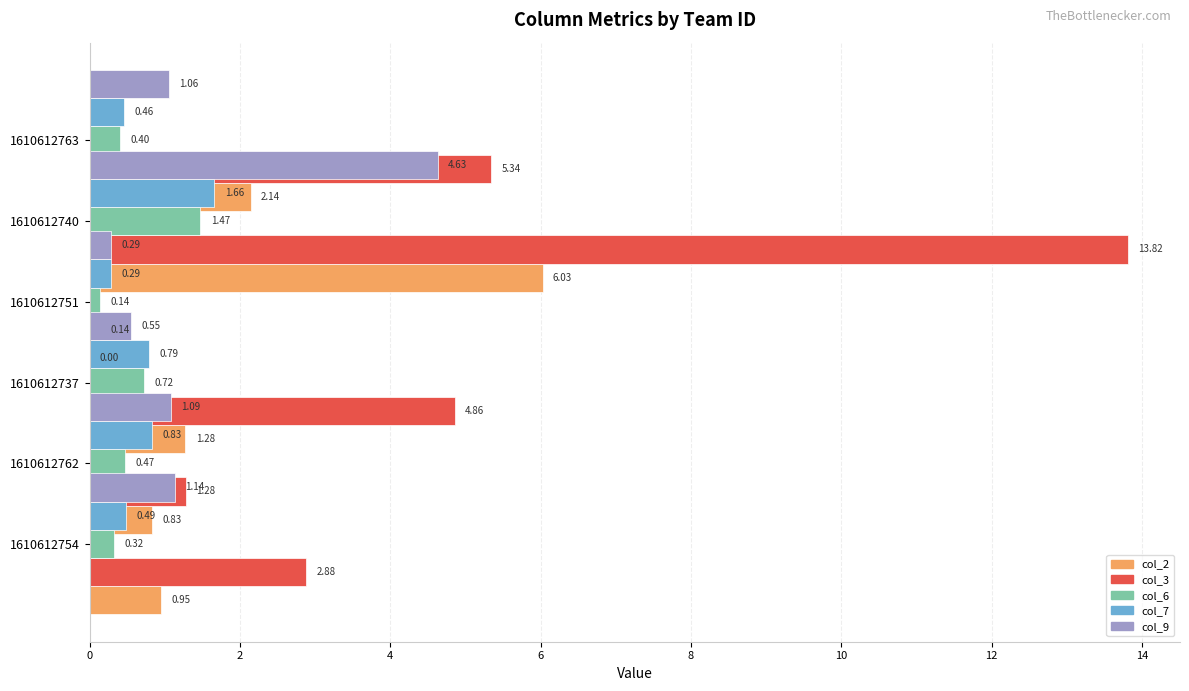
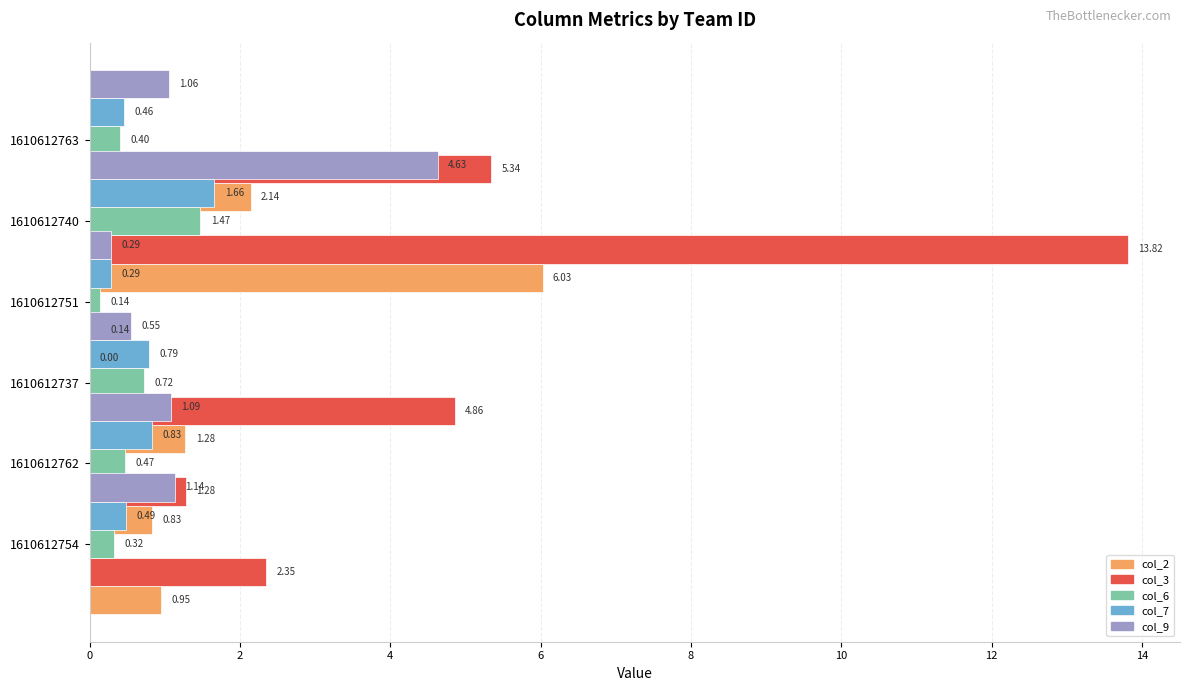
col_3, 1610612754: 2.88 -> 2.35
